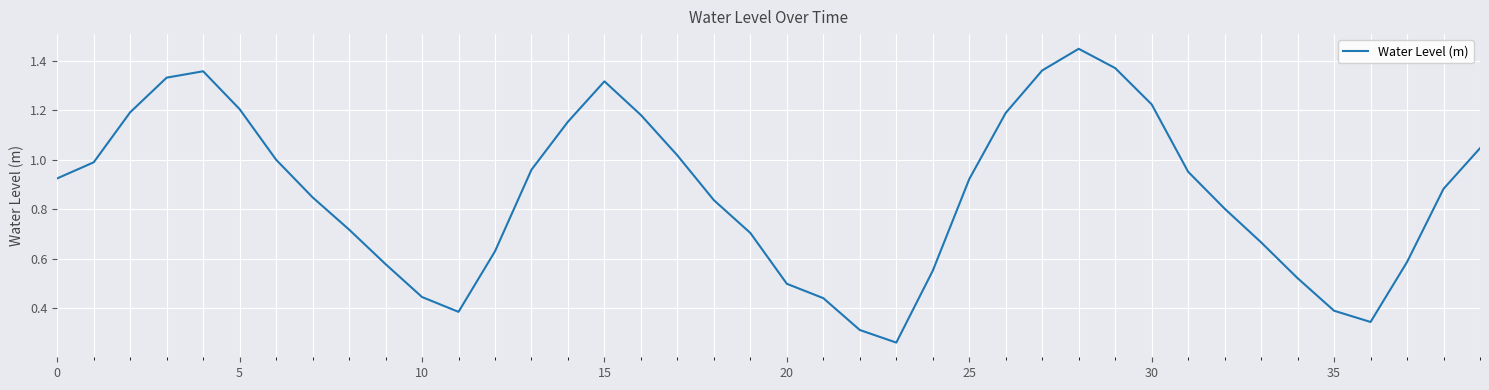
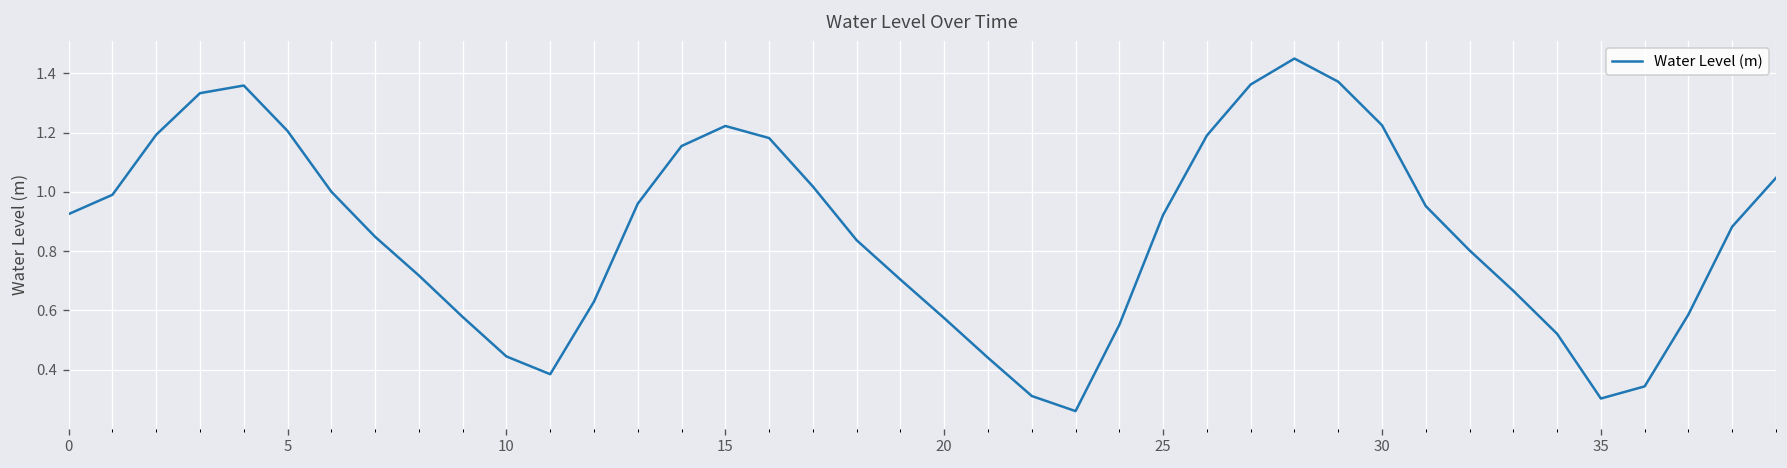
15: 1.32 -> 1.22
20: 0.50 -> 0.57
35: 0.39 -> 0.30
